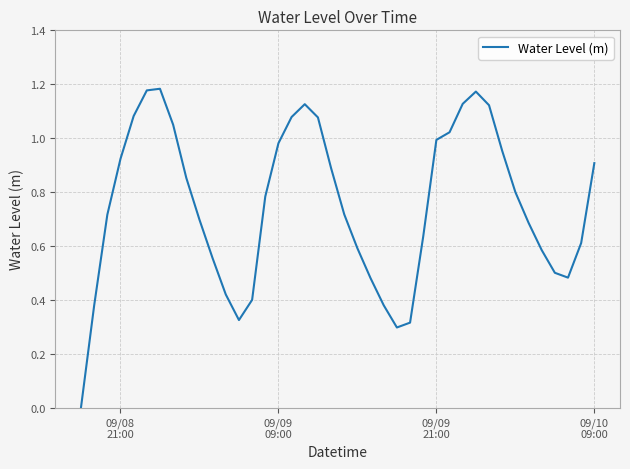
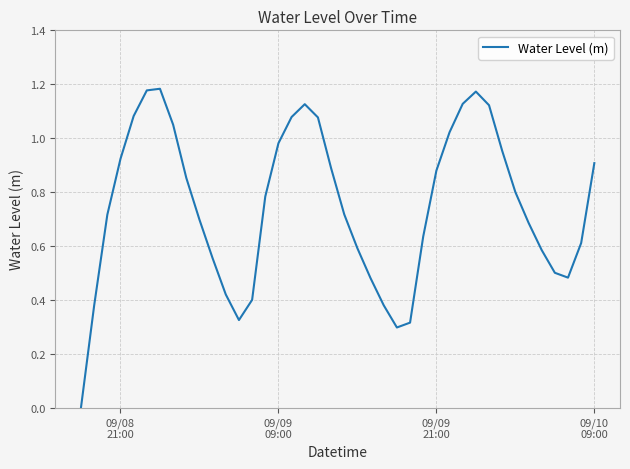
09/09 21:00: 0.99 -> 0.88
